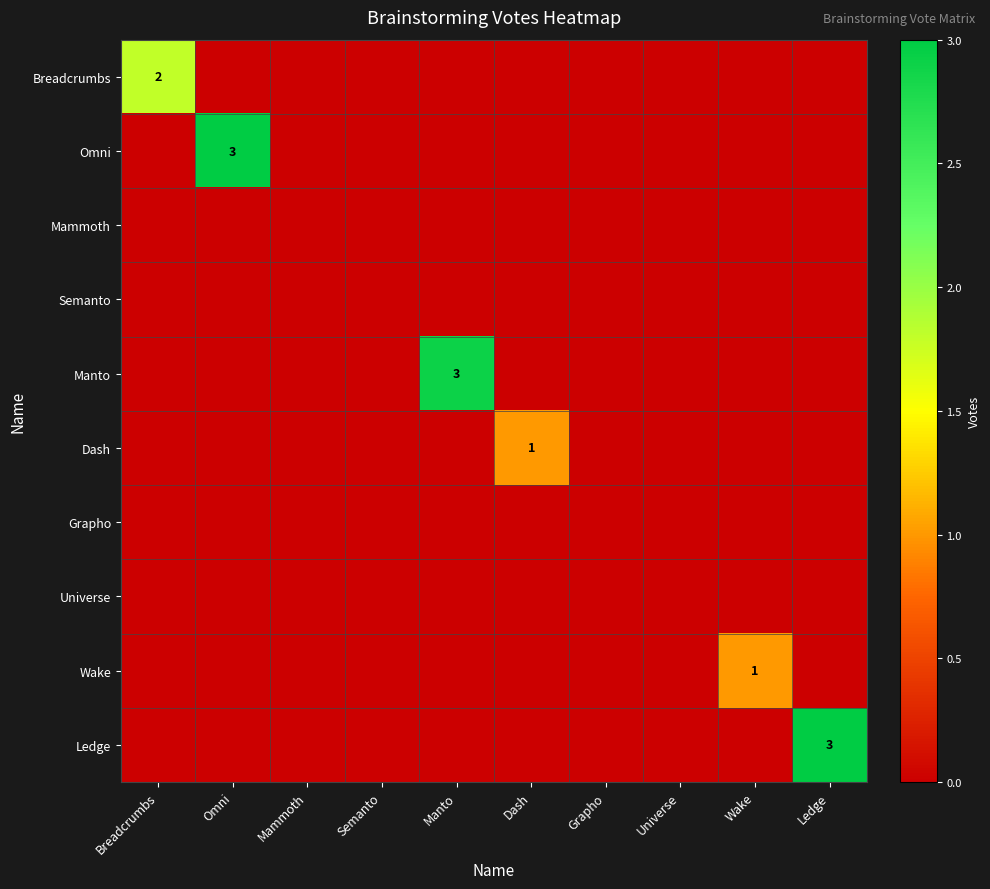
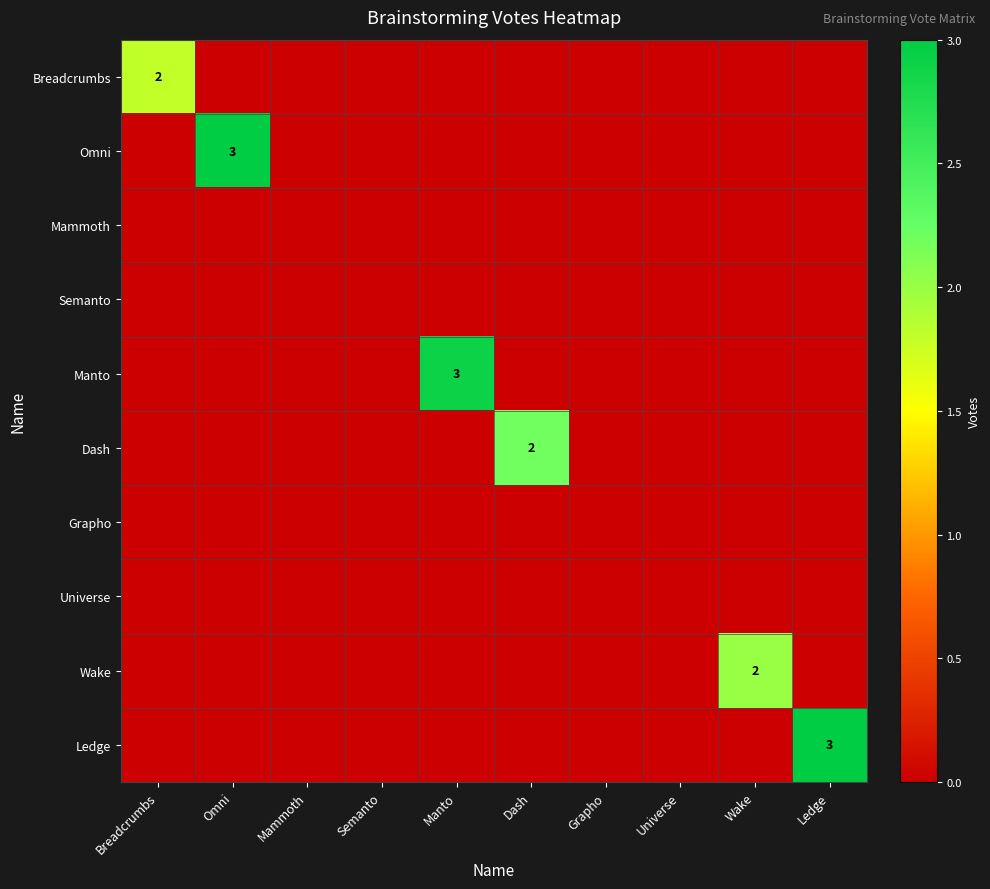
Dash, Dash: 1 -> 2
Wake, Wake: 1 -> 2
